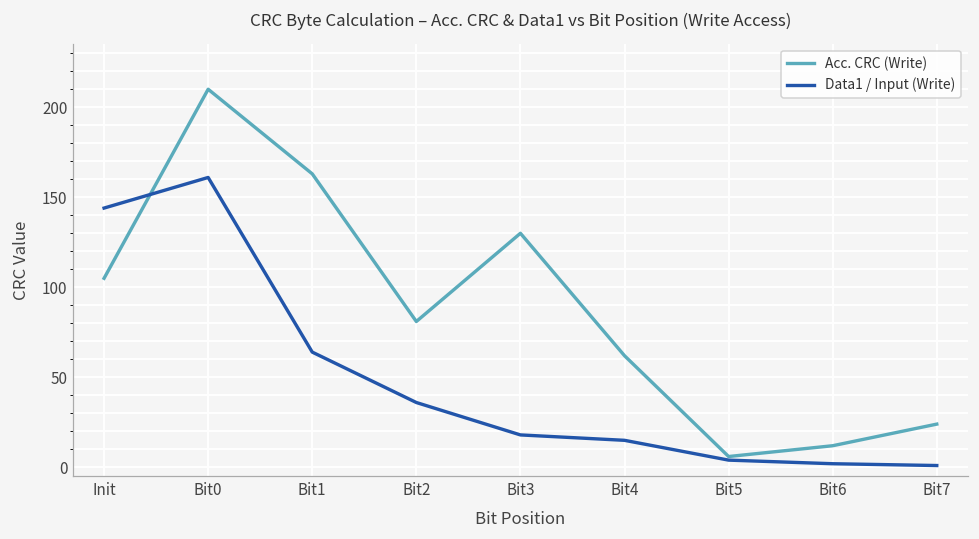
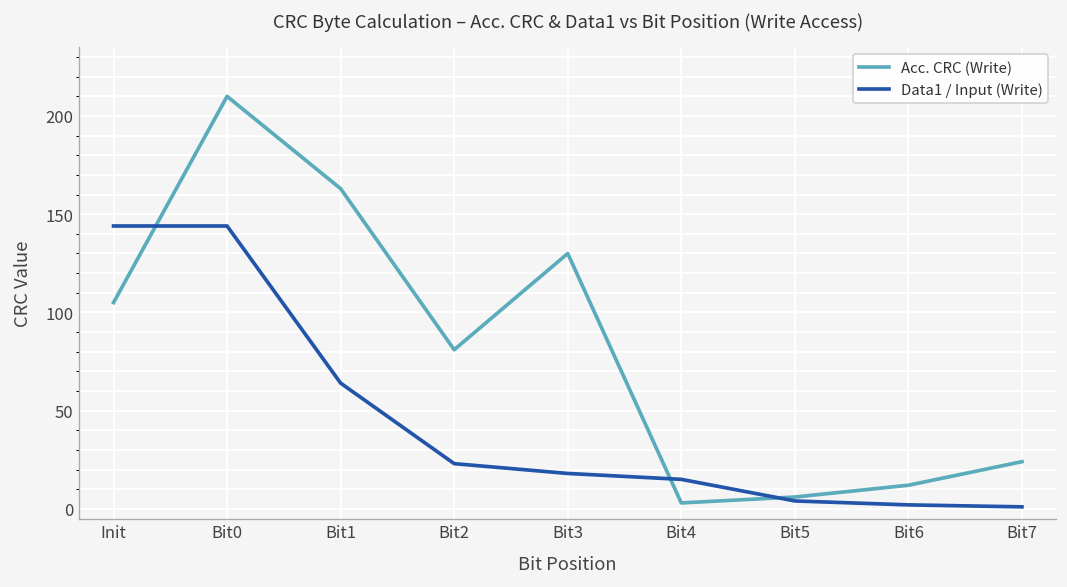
Data1 / Input (Write), Bit0: 161 -> 144
Data1 / Input (Write), Bit2: 36 -> 23
Acc. CRC (Write), Bit4: 62 -> 3
